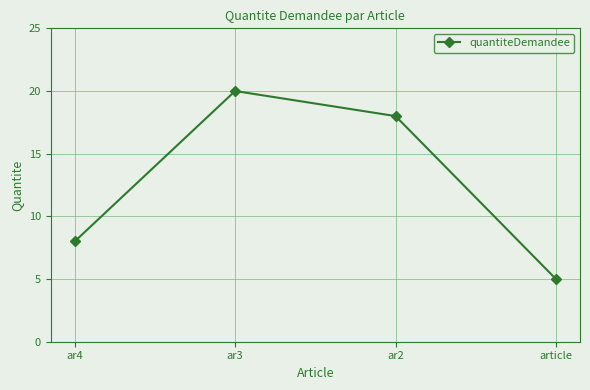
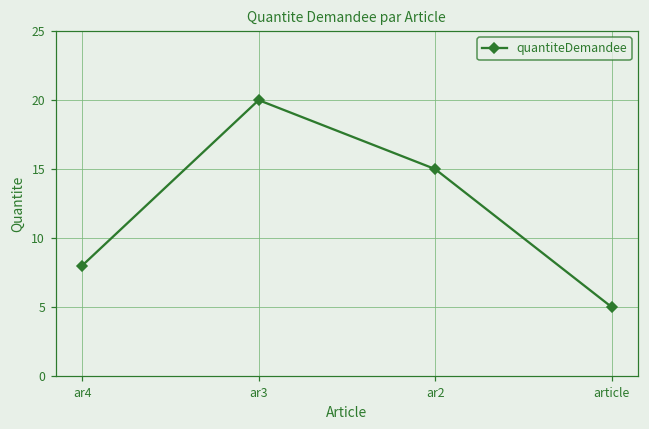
ar2: 18 -> 15
